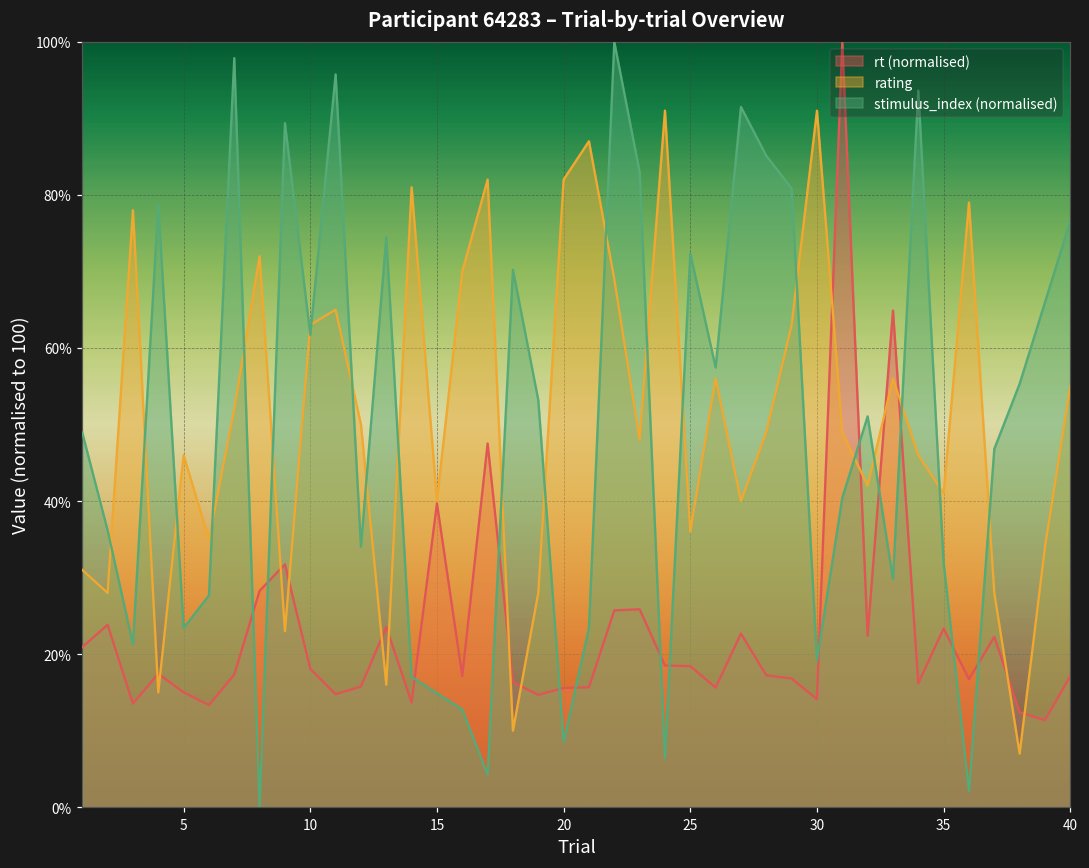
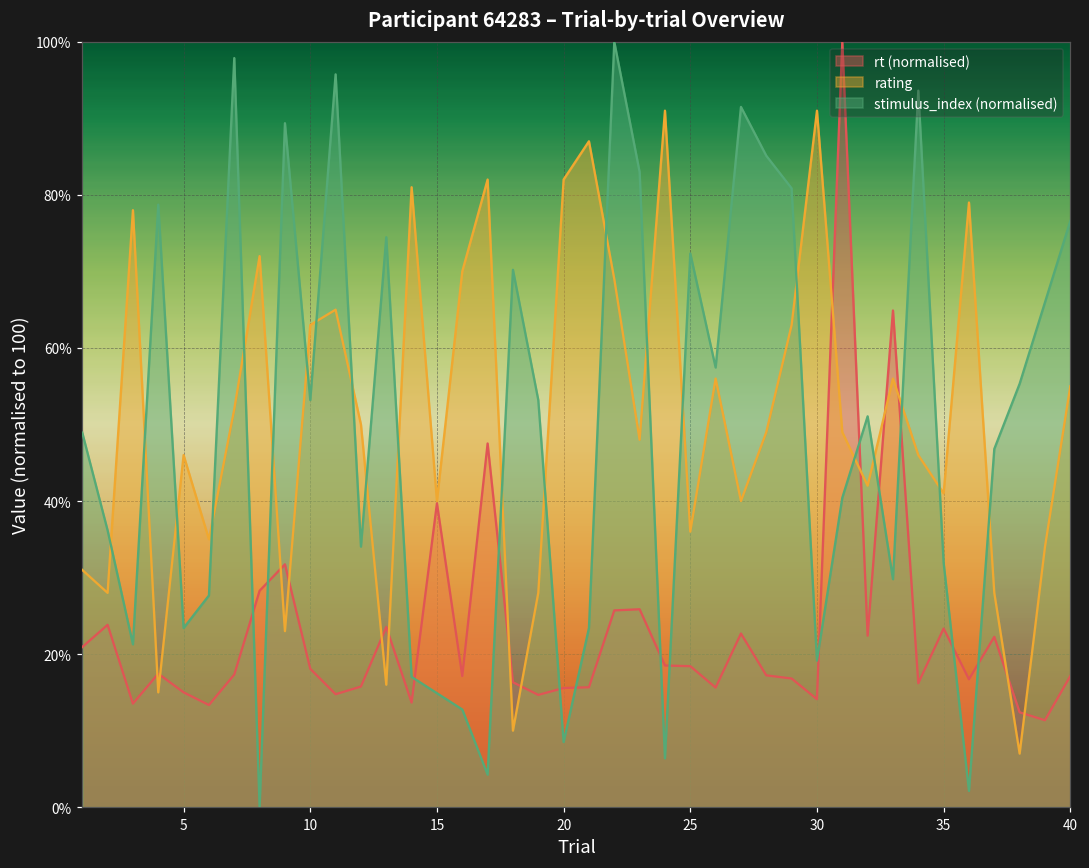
stimulus_index (normalised), 10: 62% -> 53%
